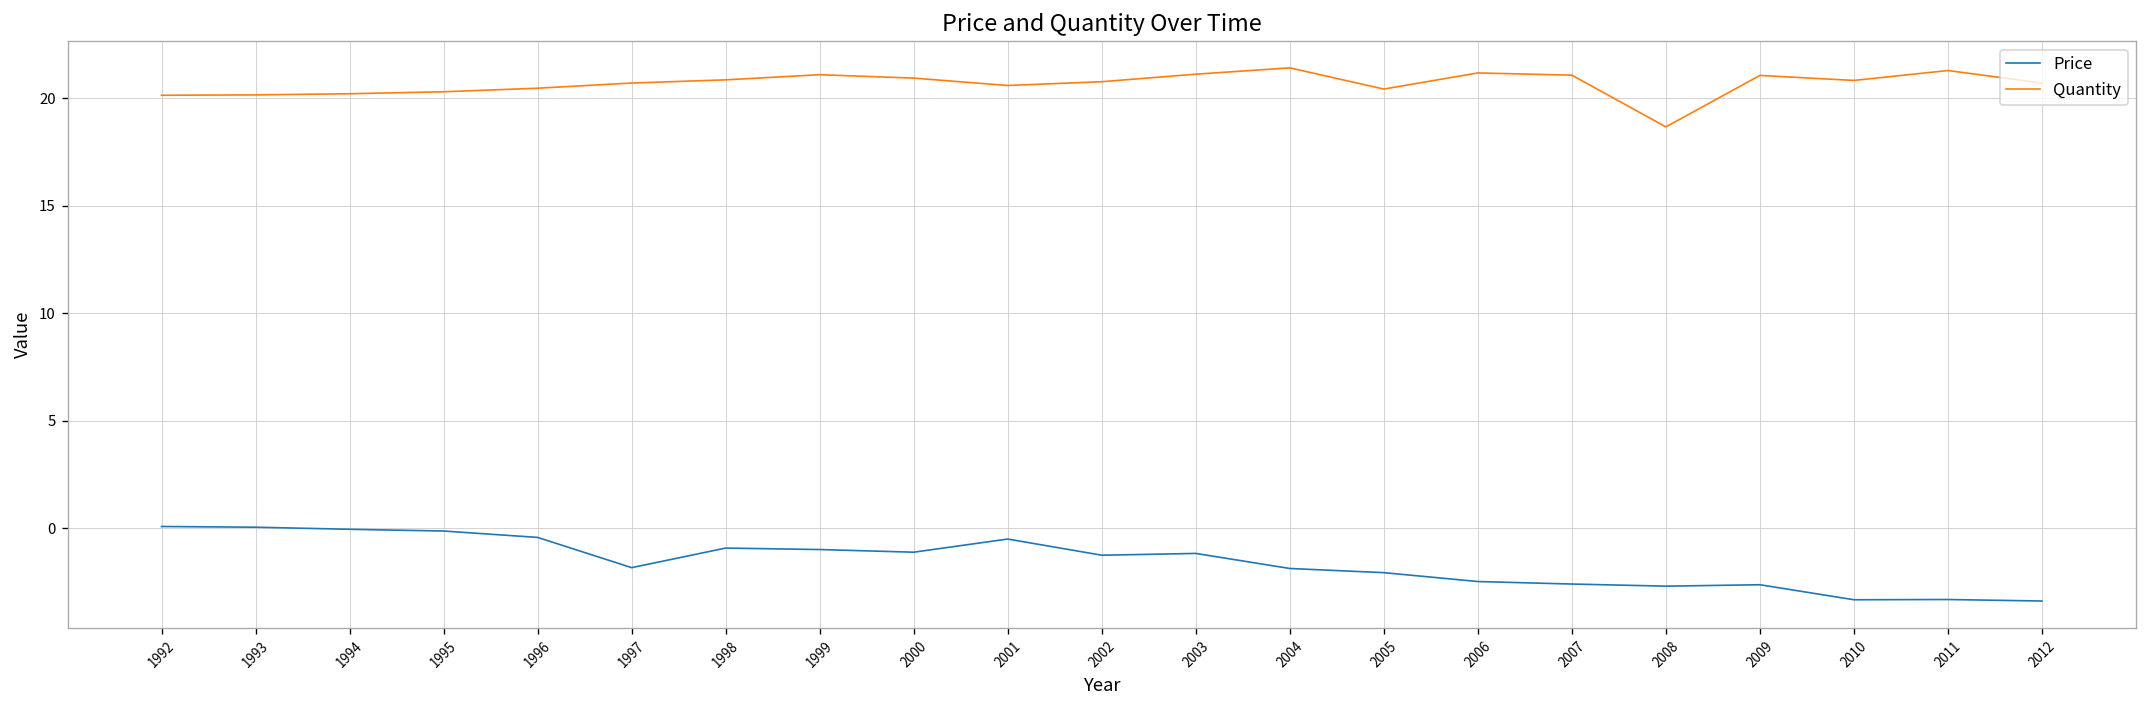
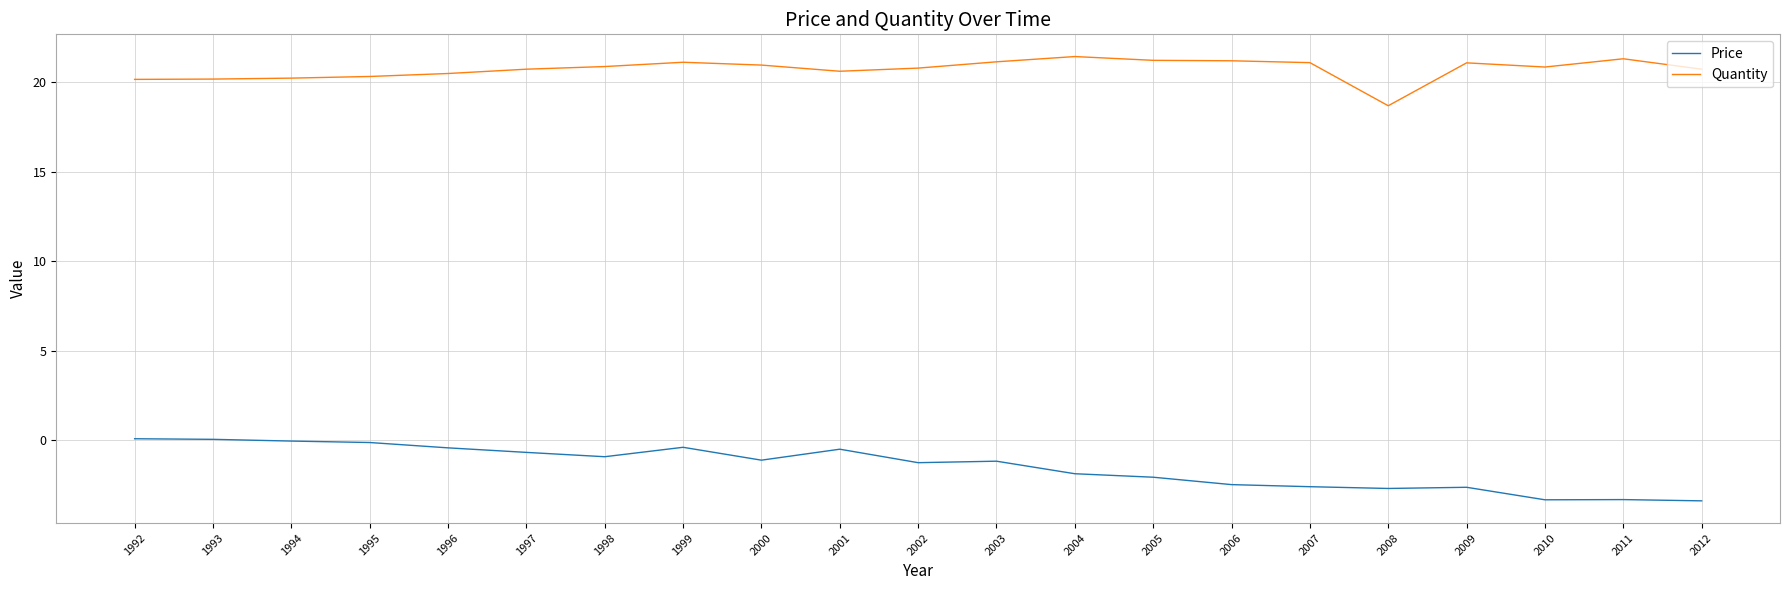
Price, 1997: -1.8 -> -0.7
Price, 1999: -1.0 -> -0.4
Quantity, 2005: 20.4 -> 21.2
